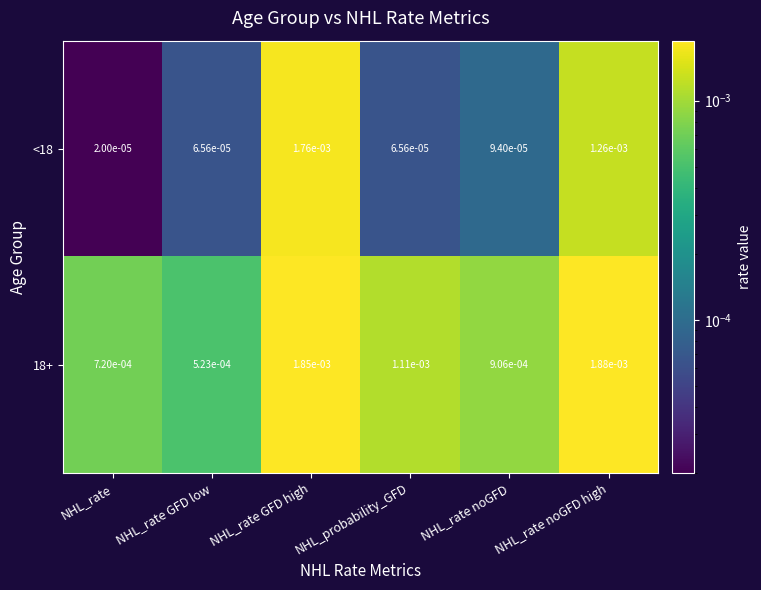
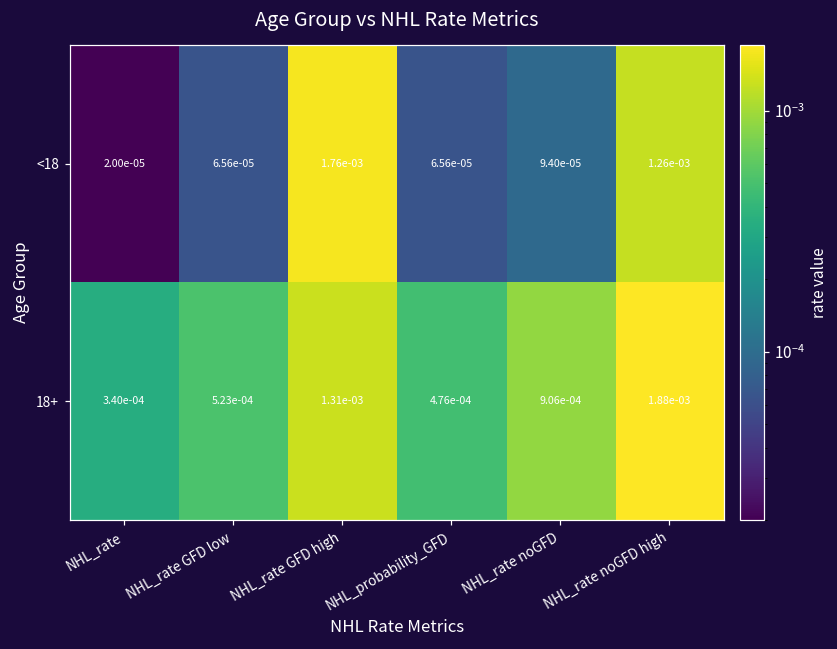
18+, NHL_rate: 7.20e-04 -> 3.40e-04
18+, NHL_rate GFD high: 1.85e-03 -> 1.31e-03
18+, NHL_probability_GFD: 1.11e-03 -> 4.76e-04
